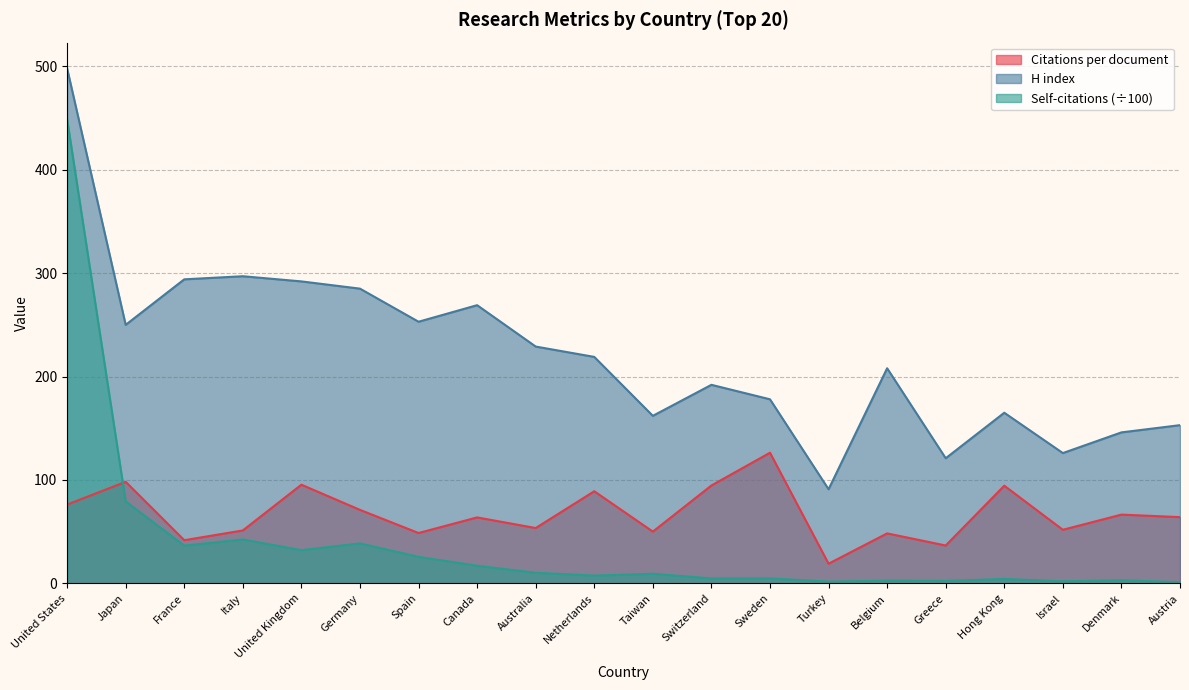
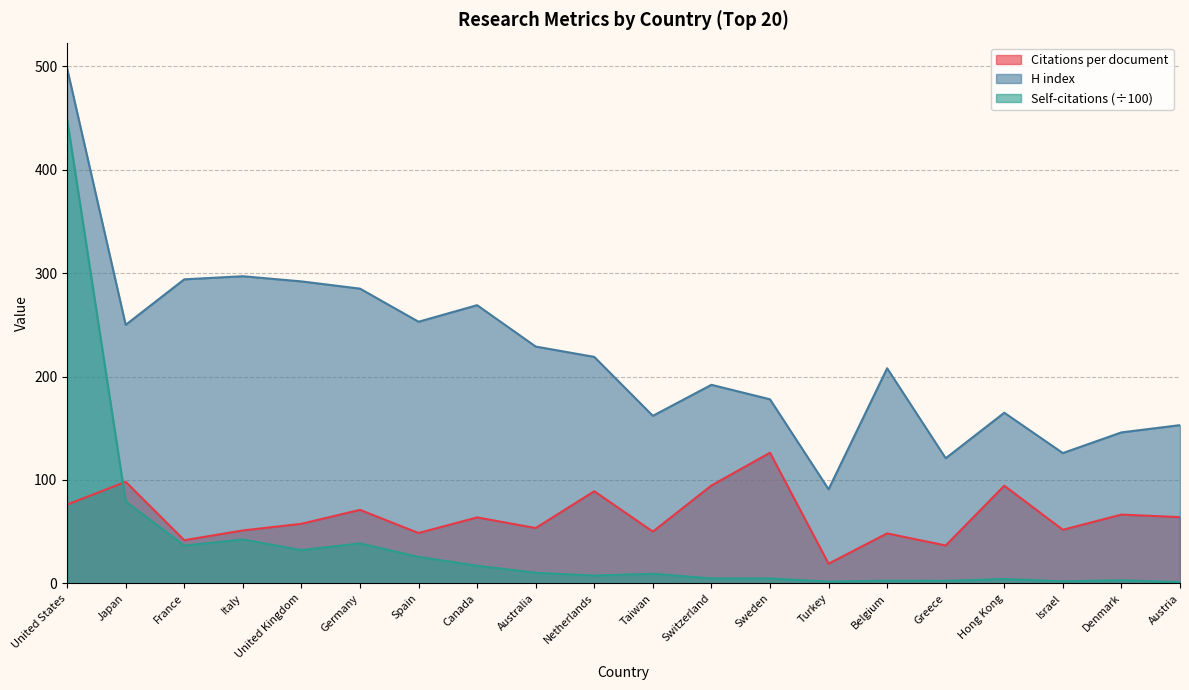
Citations per document, United Kingdom: 95 -> 58
